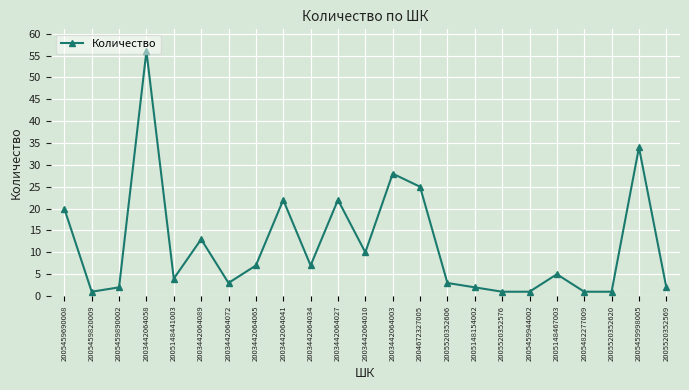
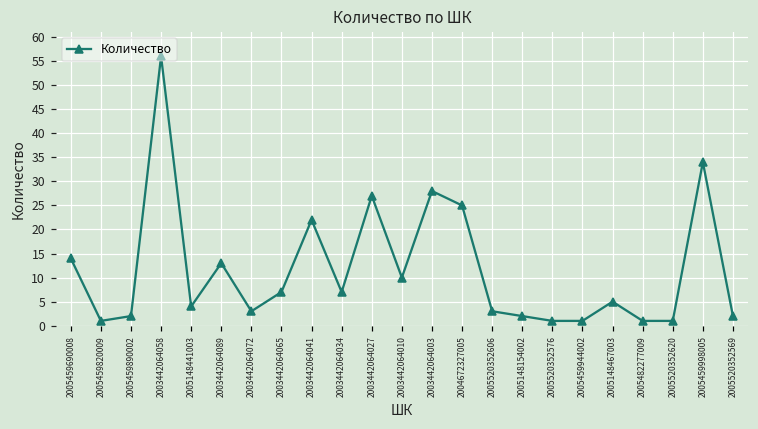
2005459690008: 20 -> 14
2003442064027: 22 -> 27
